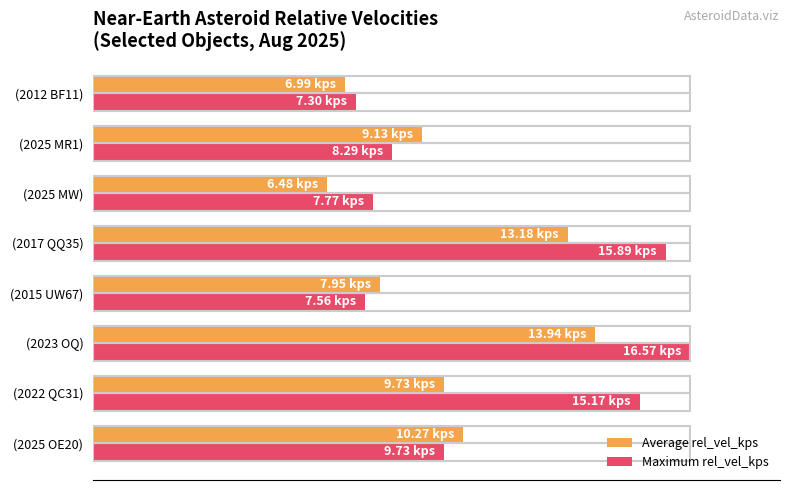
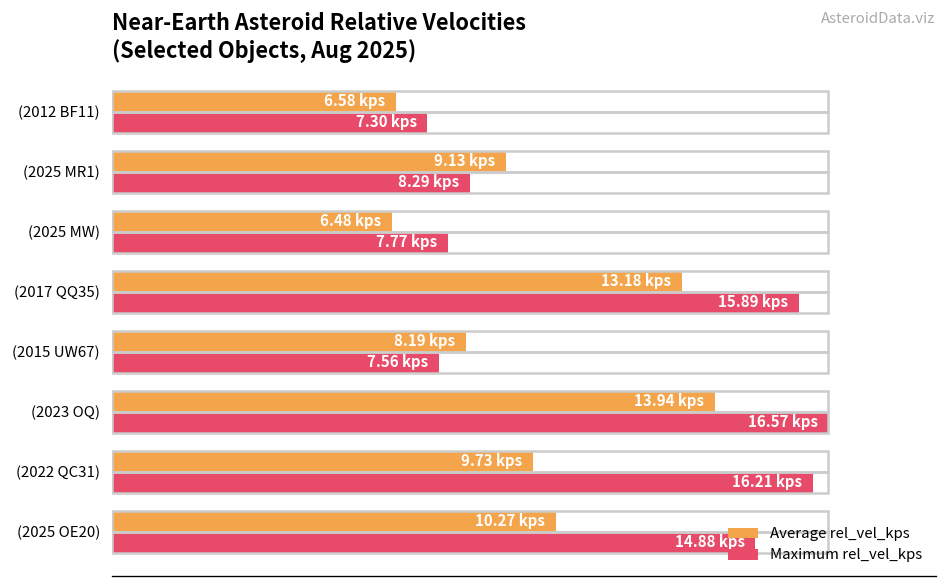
Average rel_vel_kps, (2012 BF11): 6.99 -> 6.58
Average rel_vel_kps, (2015 UW67): 7.95 -> 8.19
Maximum rel_vel_kps, (2022 QC31): 15.17 -> 16.21
Maximum rel_vel_kps, (2025 OE20): 9.73 -> 14.88
